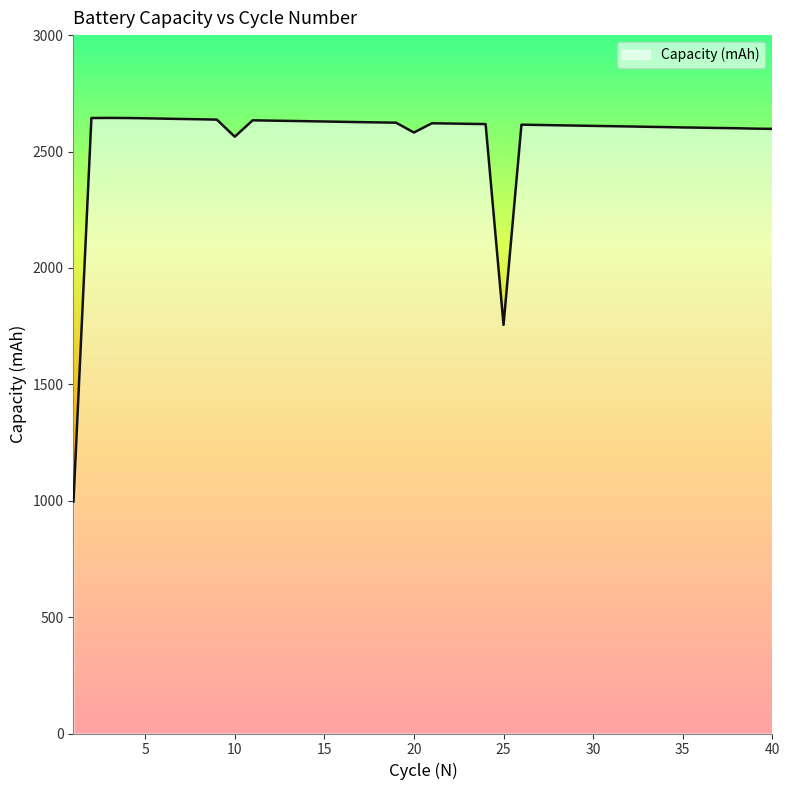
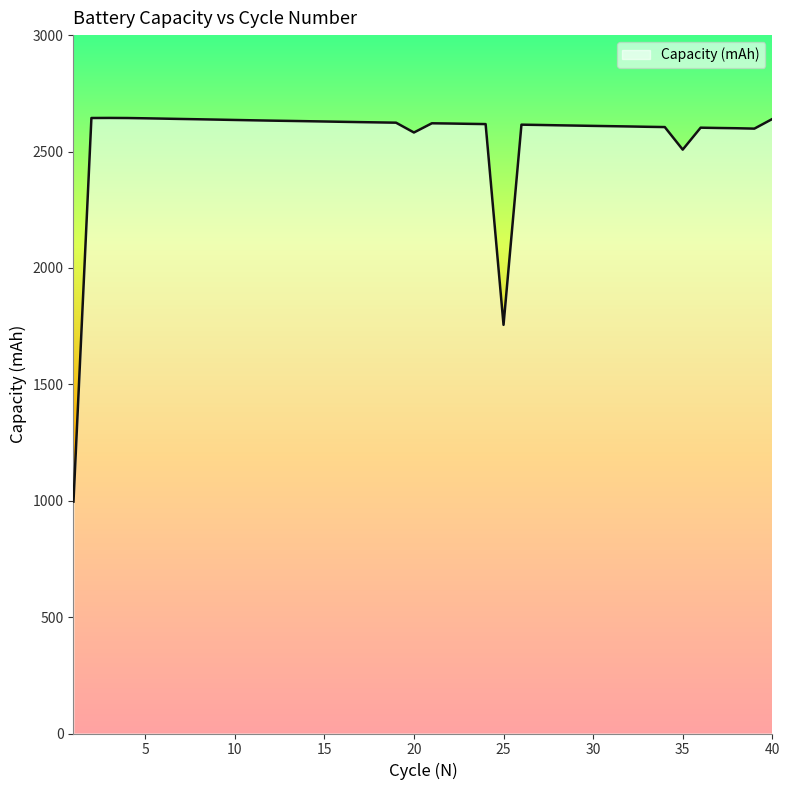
10: 2560 -> 2640
35: 2600 -> 2510
40: 2600 -> 2640
